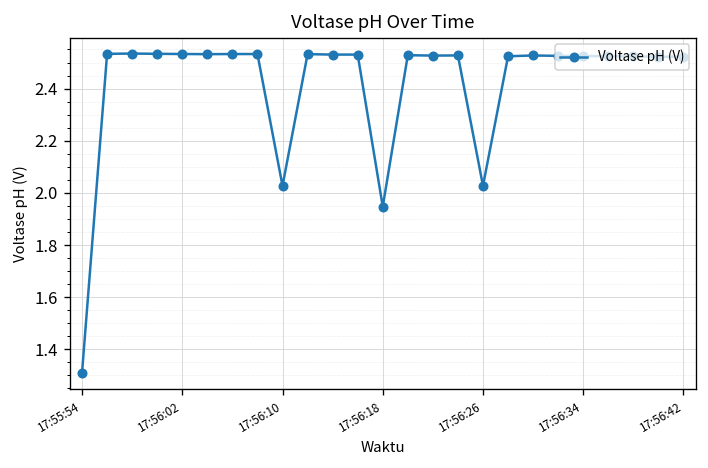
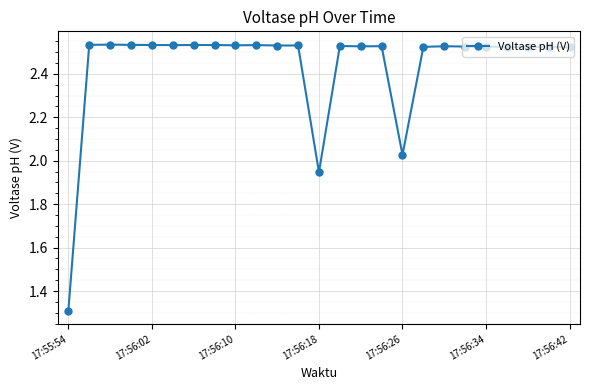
17:56:10: 2.03 -> 2.53
